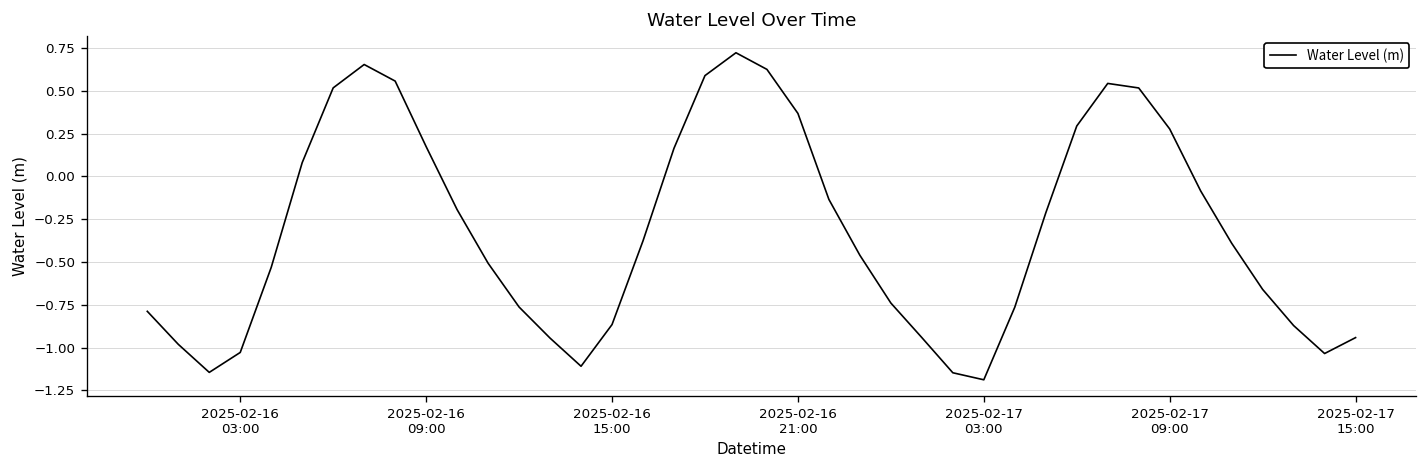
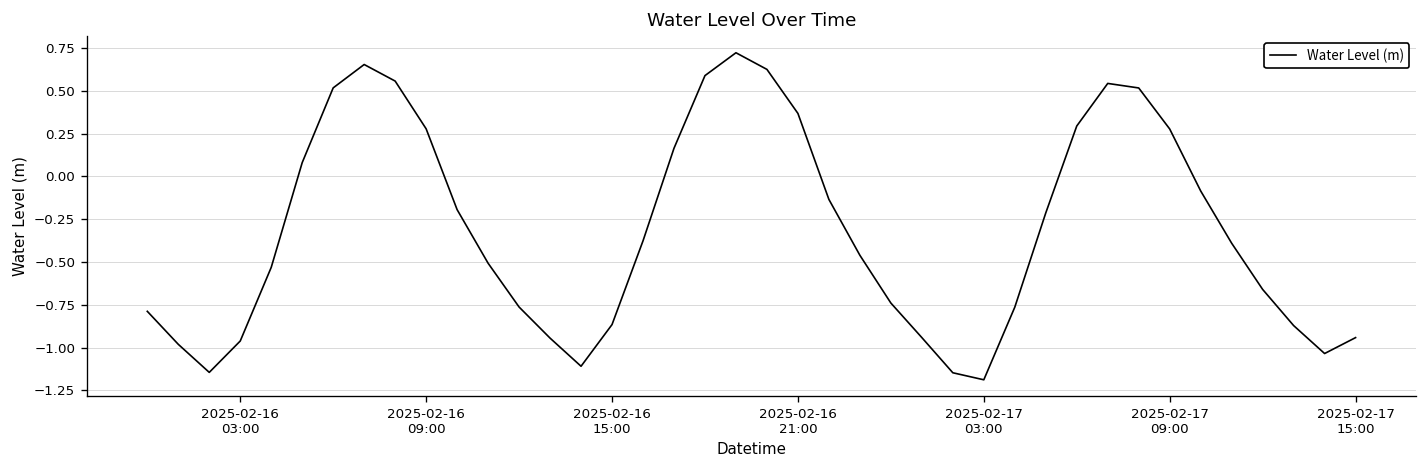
2025-02-16 03:00: -1.03 -> -0.96
2025-02-16 09:00: 0.17 -> 0.28
